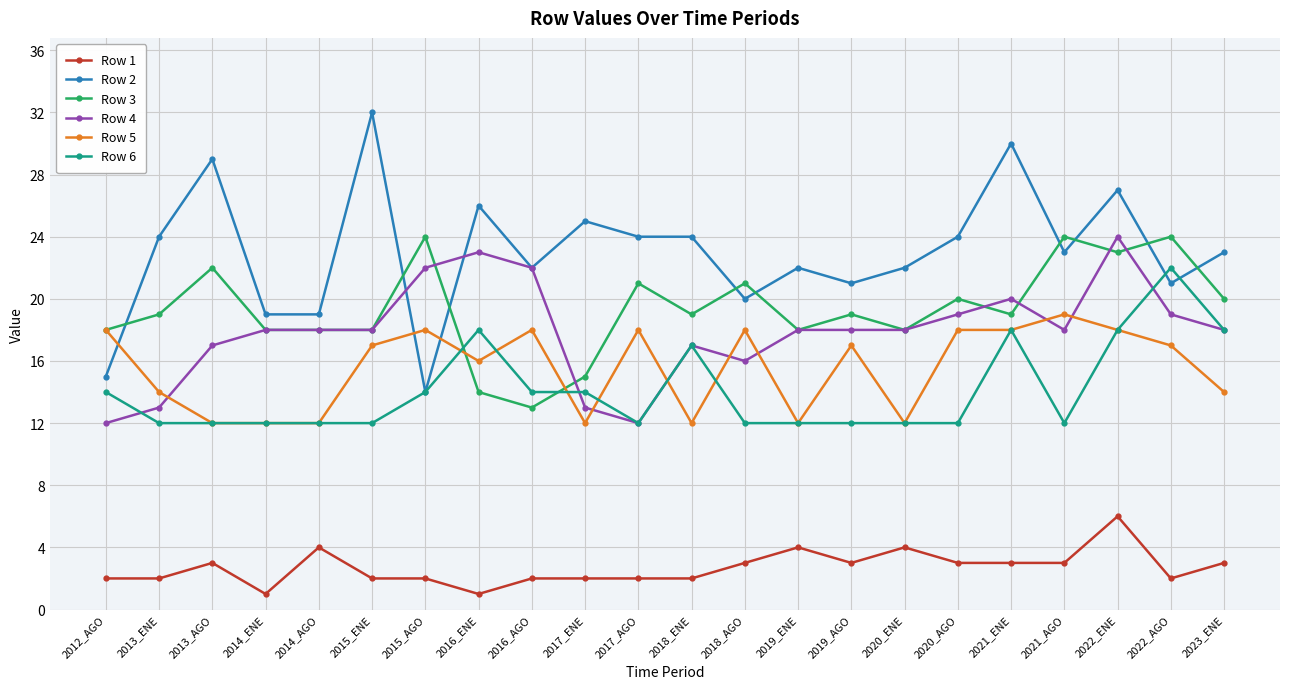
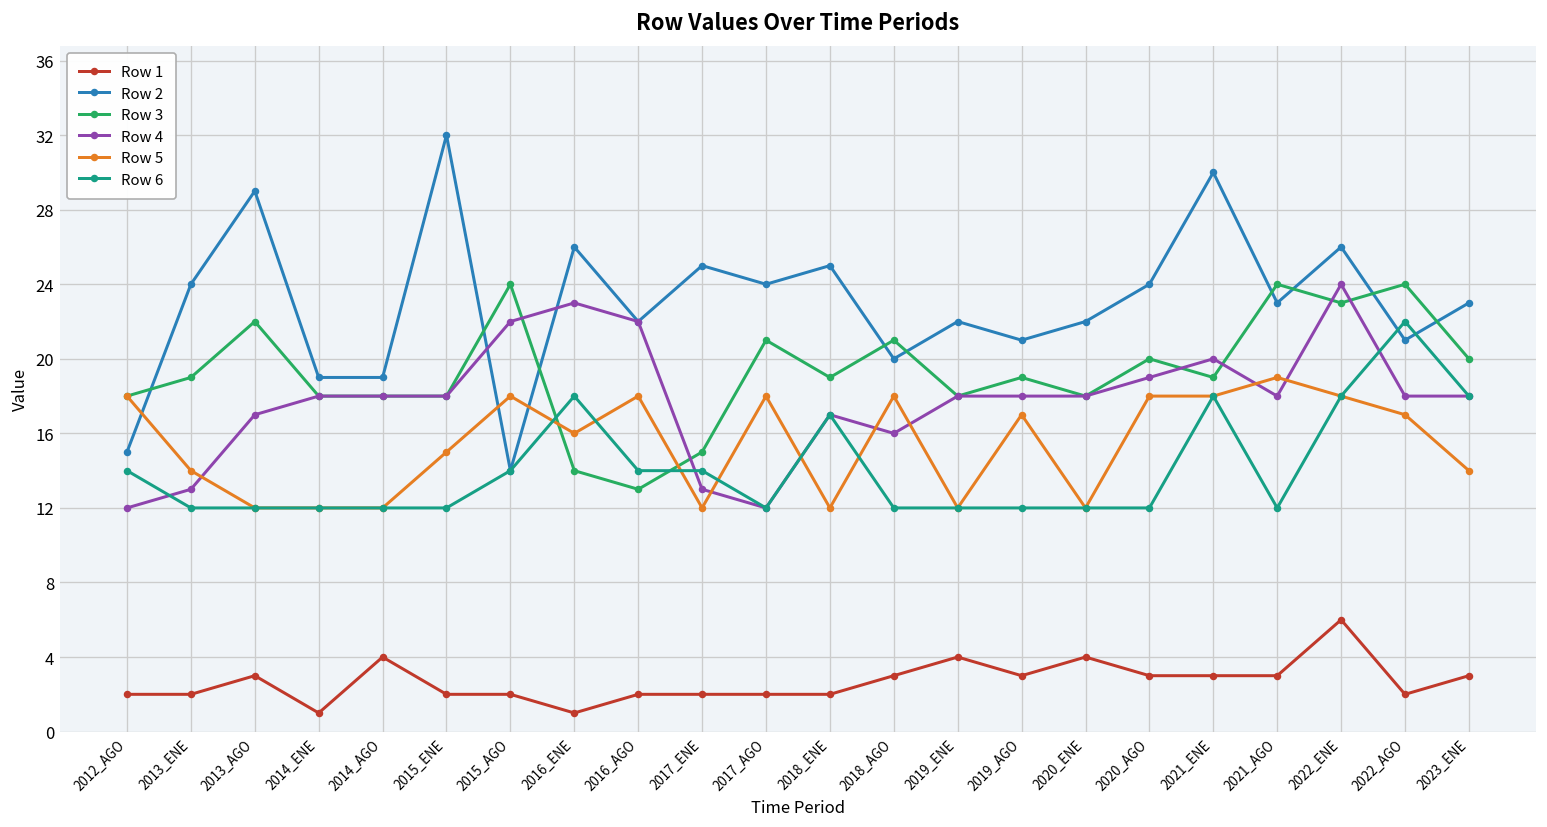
Row 5, 2015_ENE: 17 -> 15
Row 2, 2018_ENE: 24 -> 25
Row 2, 2022_ENE: 27 -> 26
Row 4, 2022_AGO: 19 -> 18
